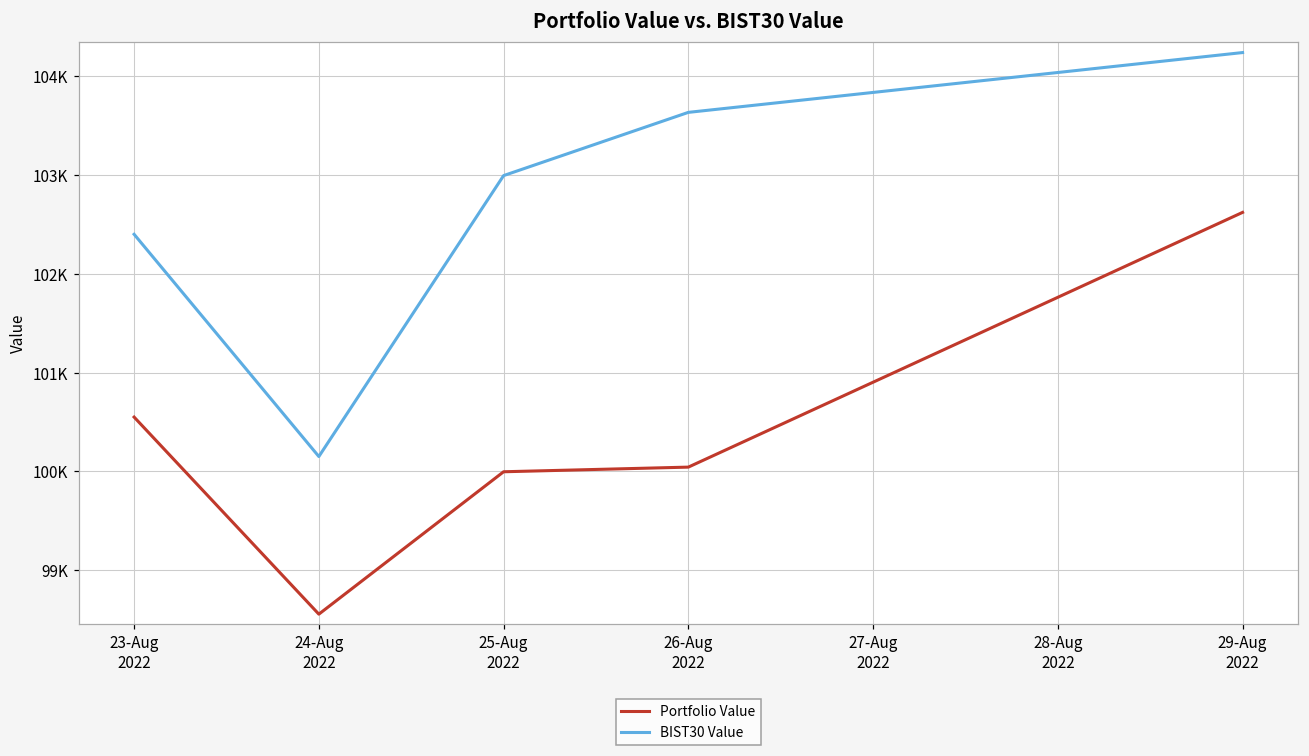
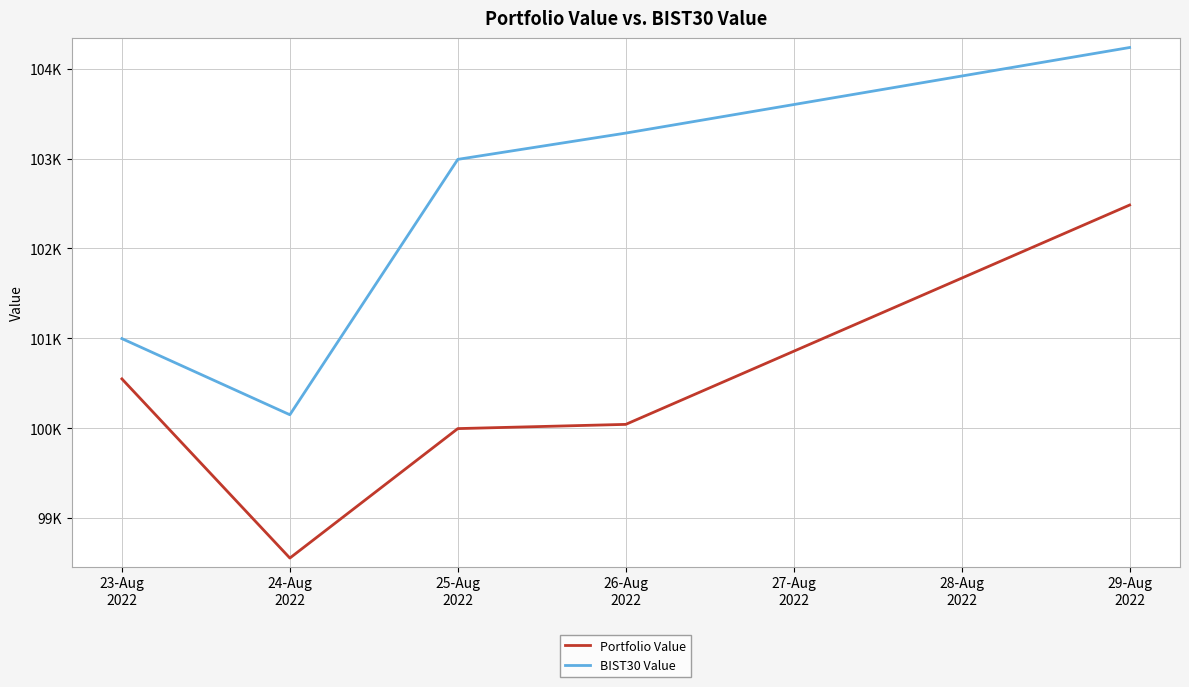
BIST30 Value, 23-Aug 2022: 102400 -> 101000
BIST30 Value, 26-Aug 2022: 103600 -> 103300
Portfolio Value, 29-Aug 2022: 102600 -> 102500
